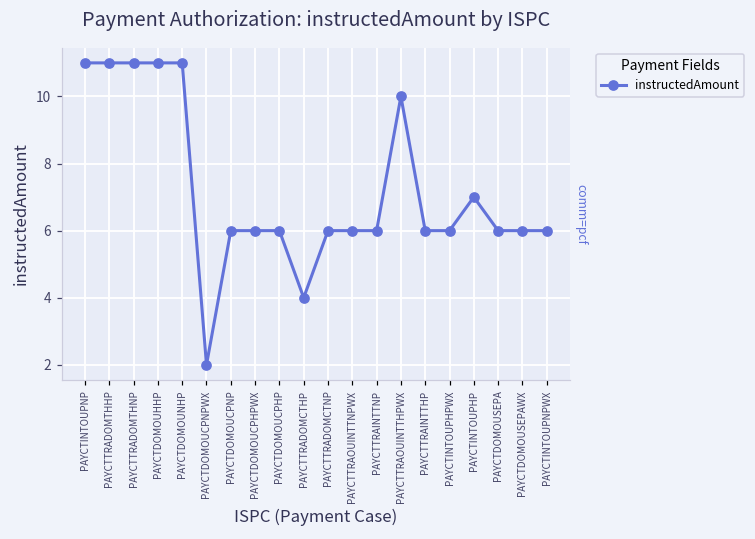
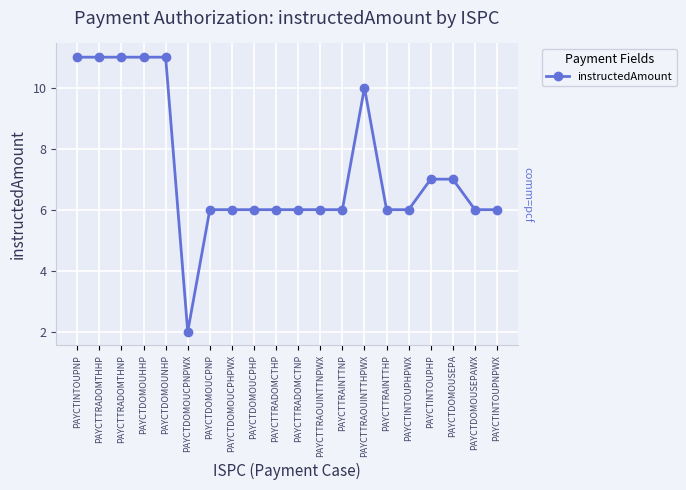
PAYCTTRADOMCTHP: 4 -> 6
PAYCTDOMOUSEPA: 6 -> 7
